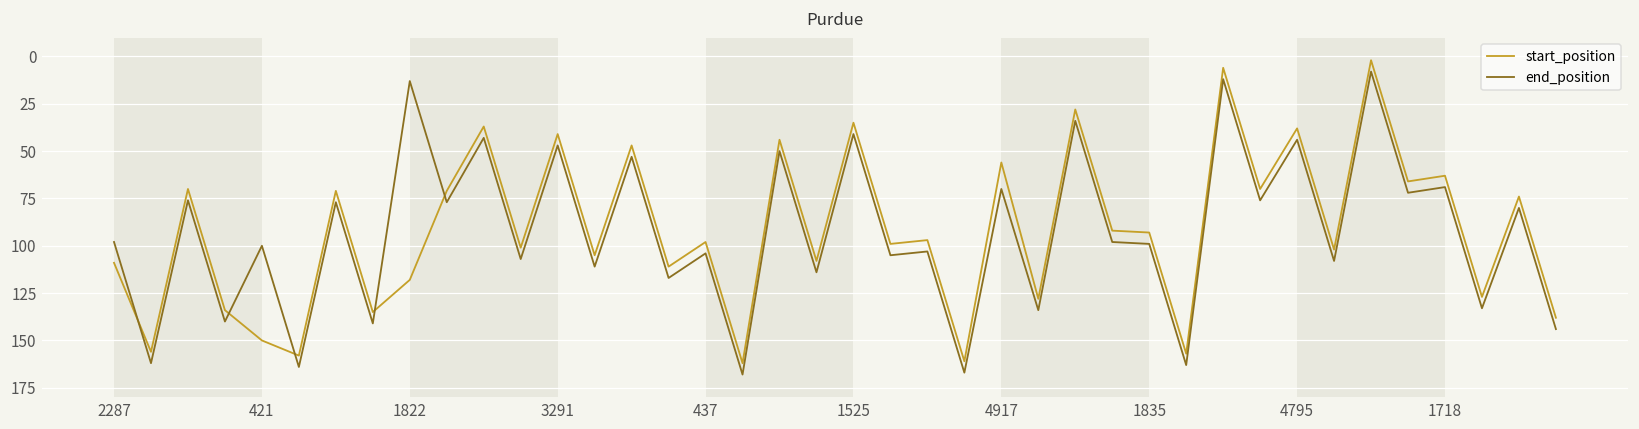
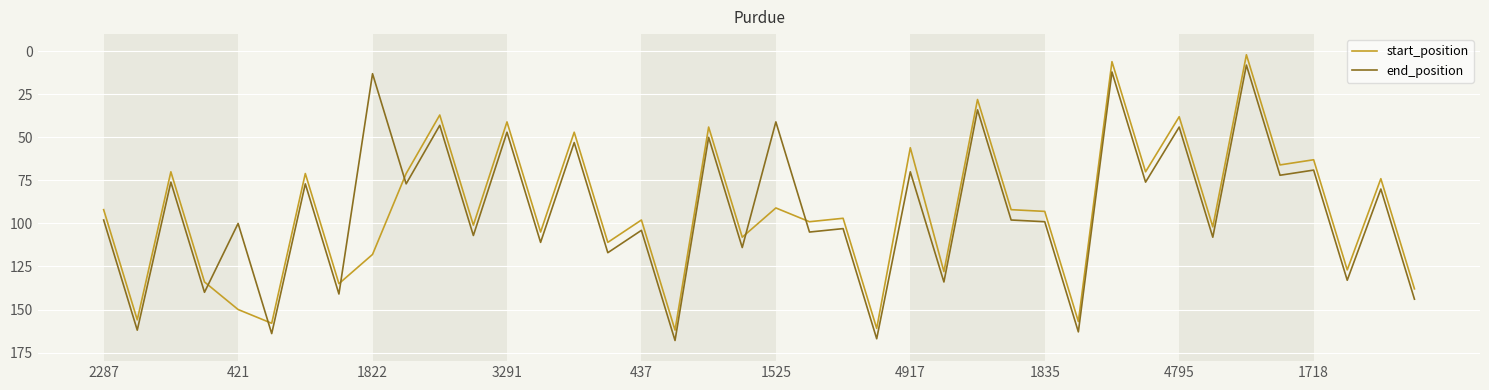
start_position, 2287: 109 -> 92
start_position, 1525: 35 -> 91
